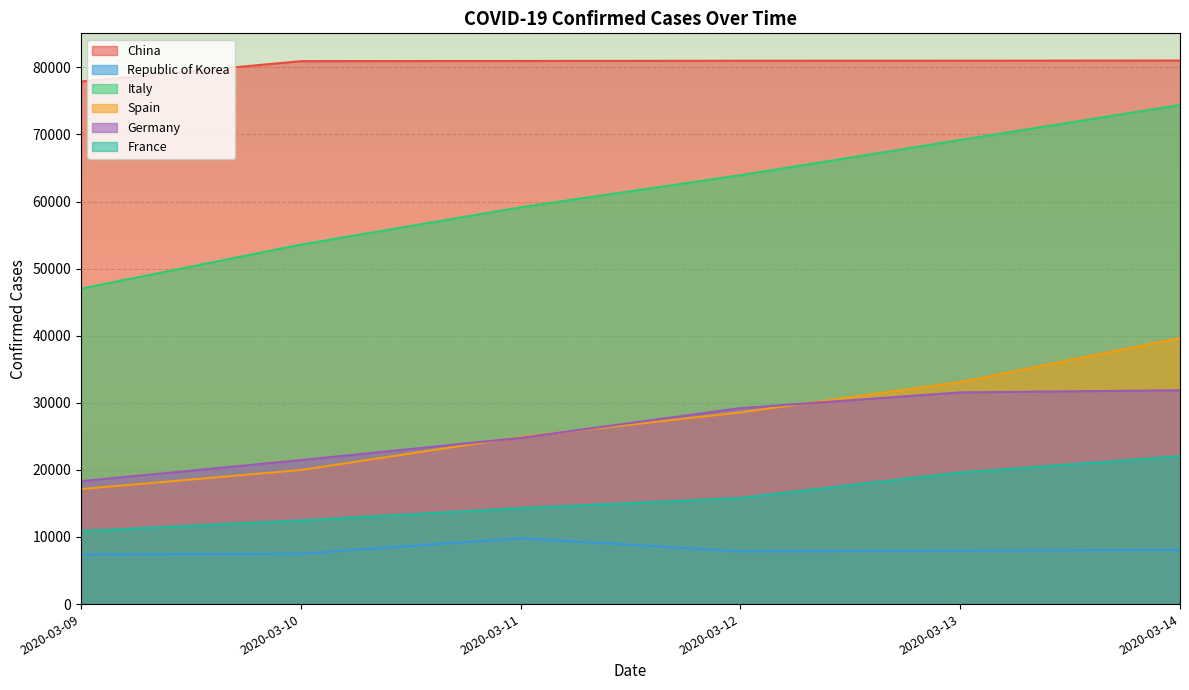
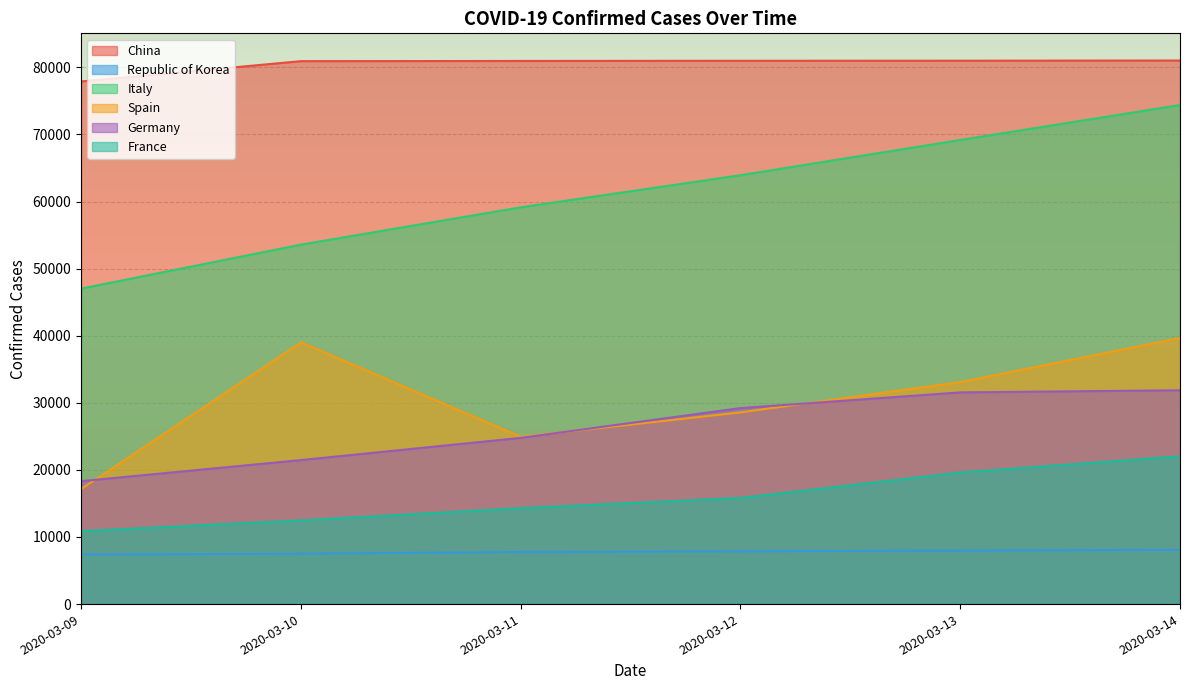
Spain, 2020-03-10: 20000 -> 39000
Republic of Korea, 2020-03-11: 10000 -> 8000
